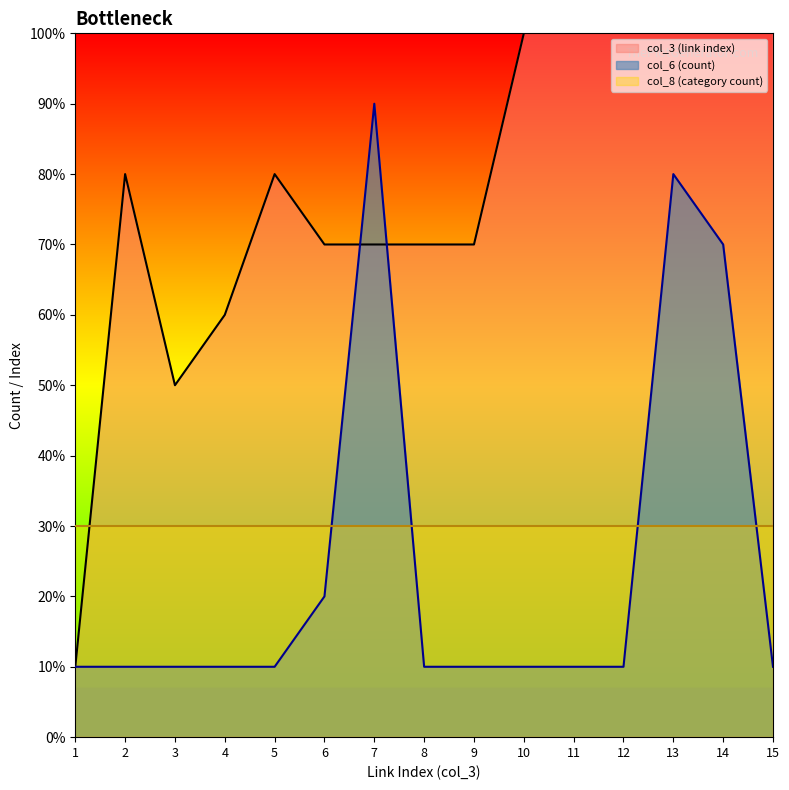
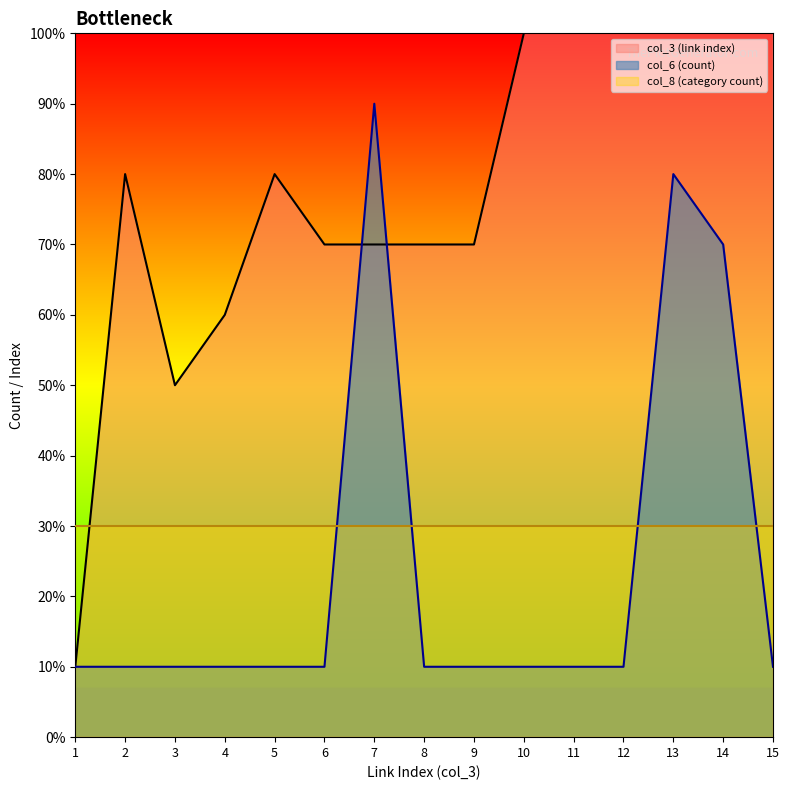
col_6 (count), 6: 20% -> 10%
